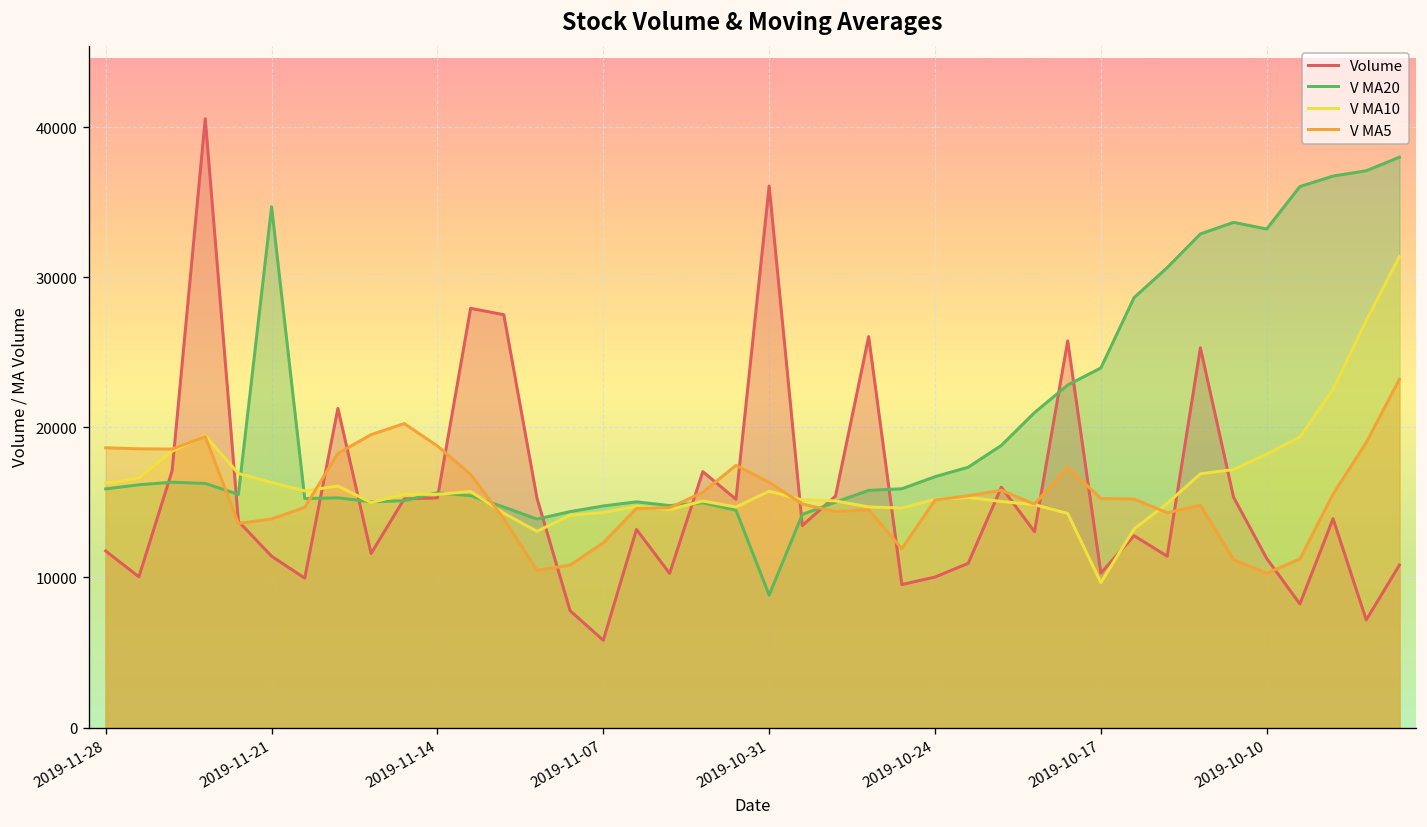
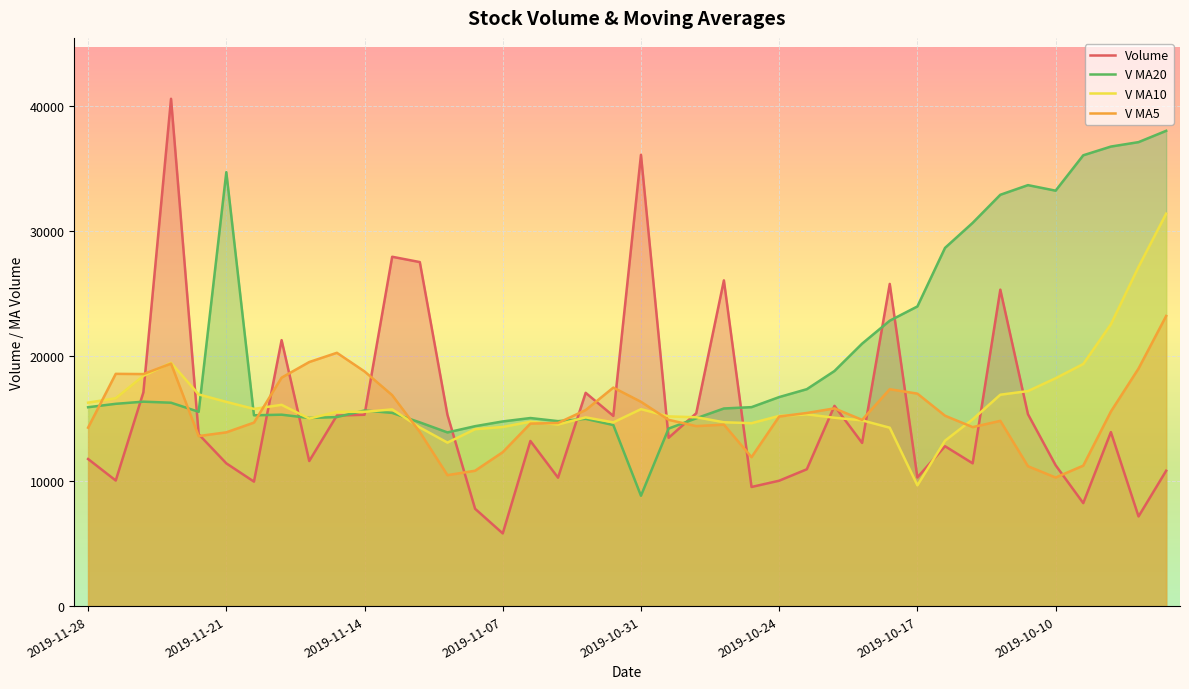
V MA5, 2019-11-28: 18600 -> 14300
V MA5, 2019-10-17: 15300 -> 17000
